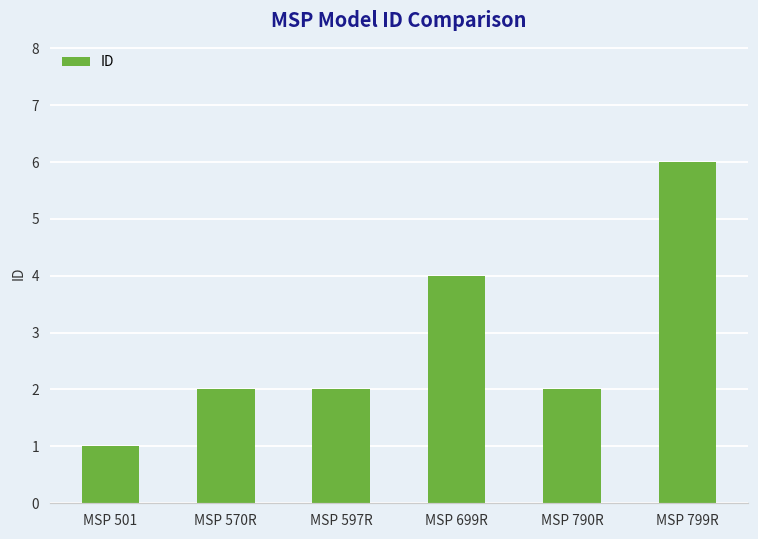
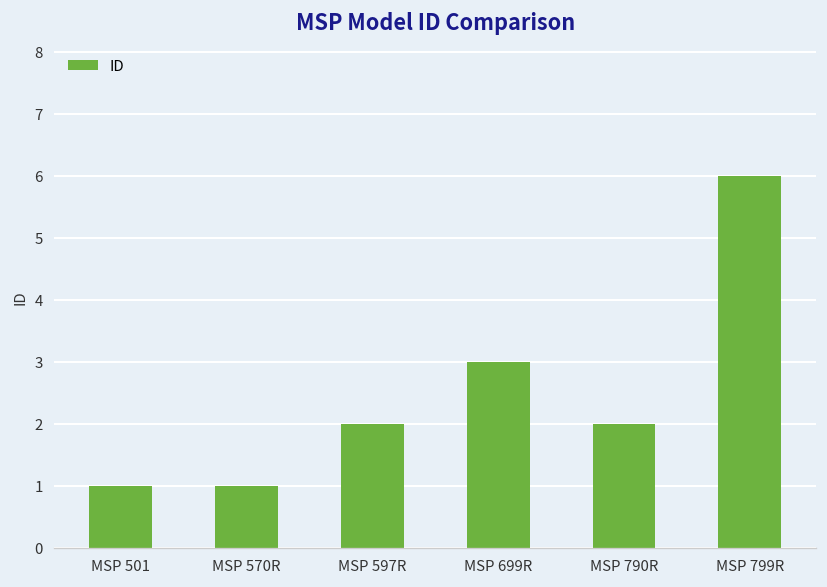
MSP 570R: 2 -> 1
MSP 699R: 4 -> 3
